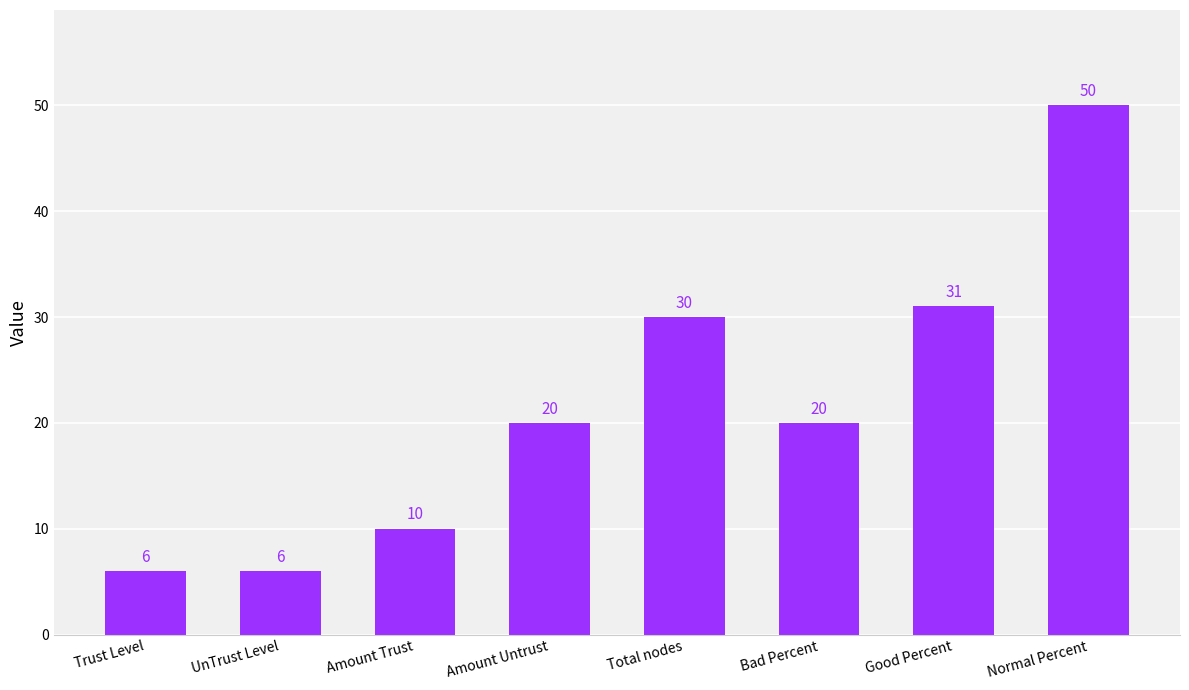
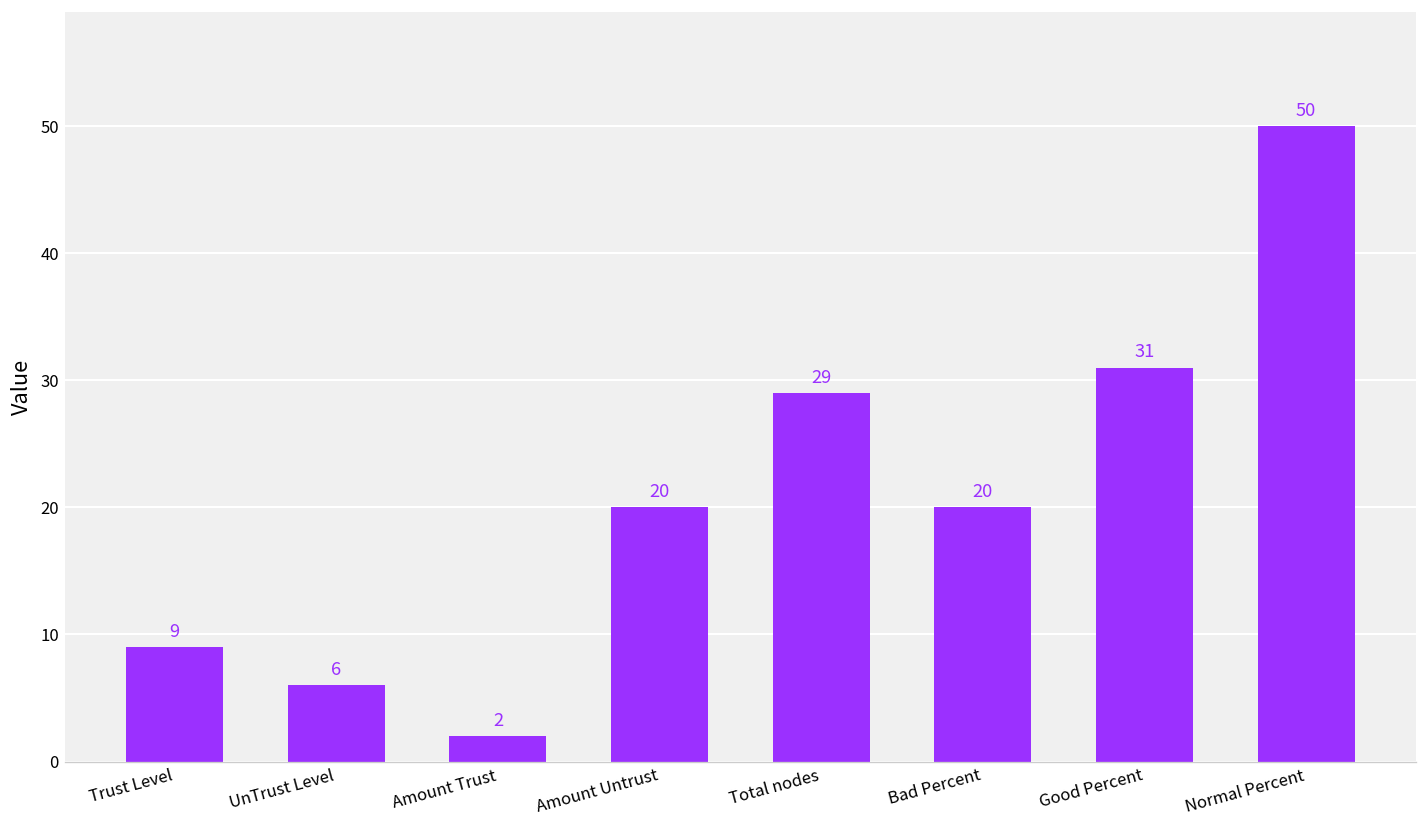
Trust Level: 6 -> 9
Amount Trust: 10 -> 2
Total nodes: 30 -> 29
